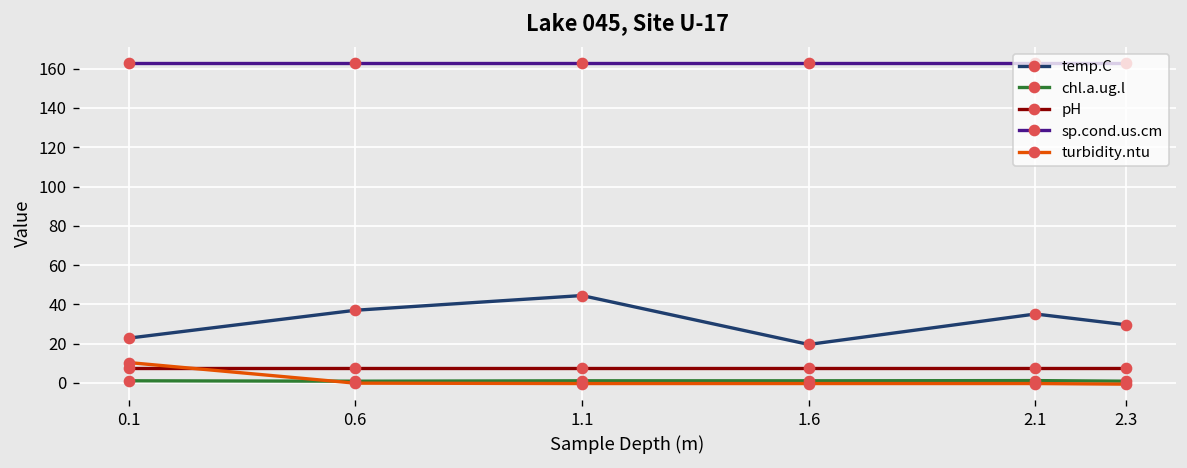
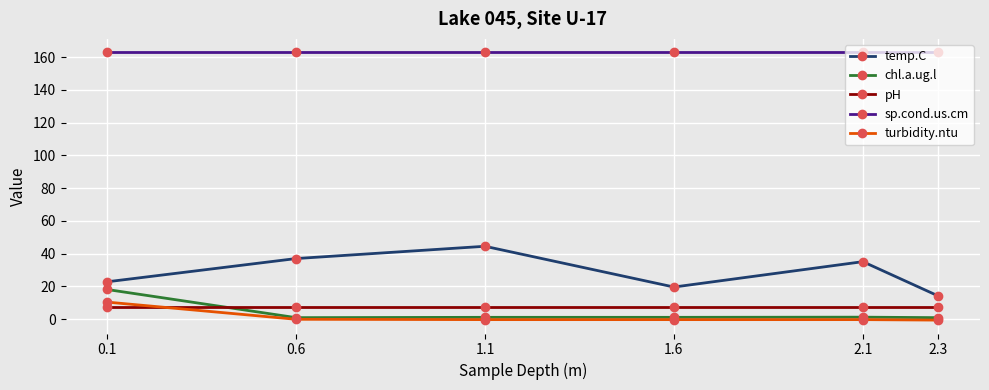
chl.a.ug.l, 0.1: 1 -> 18
temp.C, 2.3: 30 -> 14
